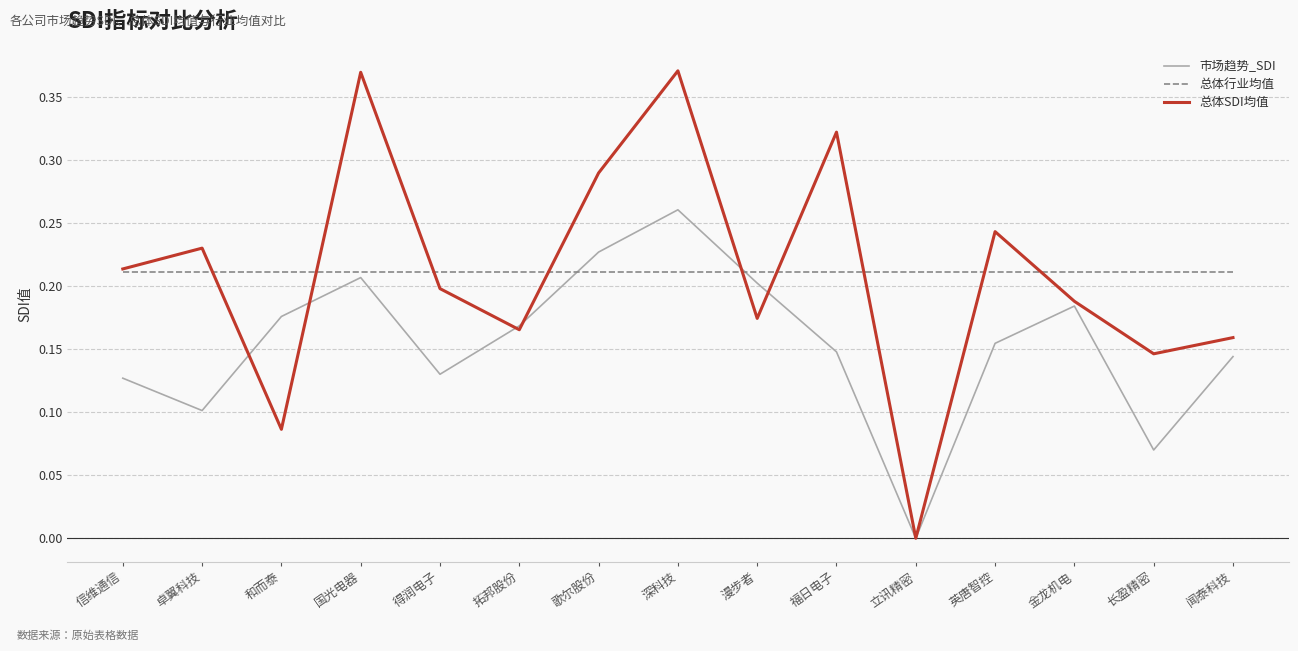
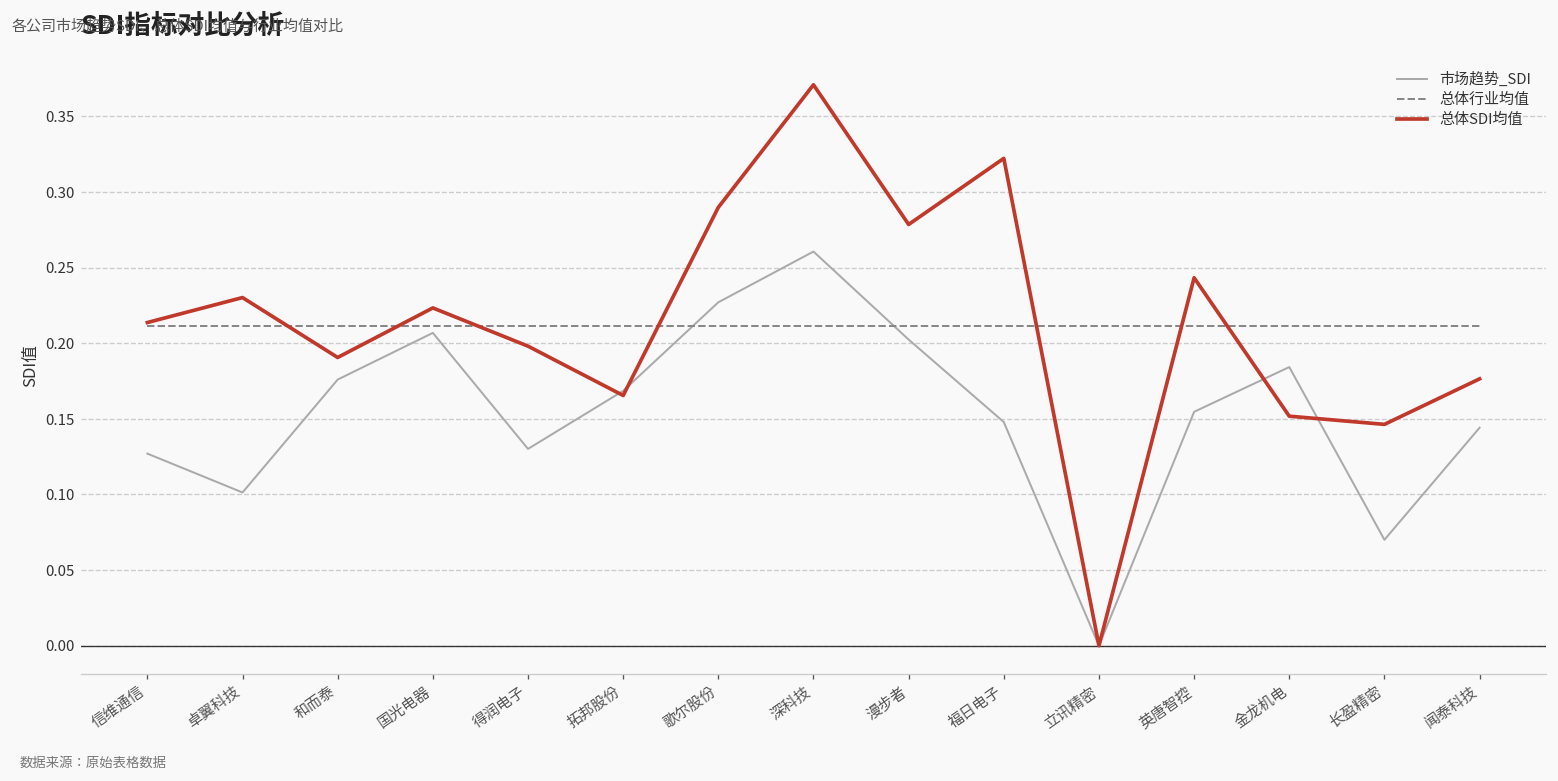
总体SDI均值, 和而泰: 0.086 -> 0.191
总体SDI均值, 国光电器: 0.370 -> 0.223
总体SDI均值, 漫步者: 0.174 -> 0.278
总体SDI均值, 金龙机电: 0.188 -> 0.152
总体SDI均值, 闻泰科技: 0.159 -> 0.176
